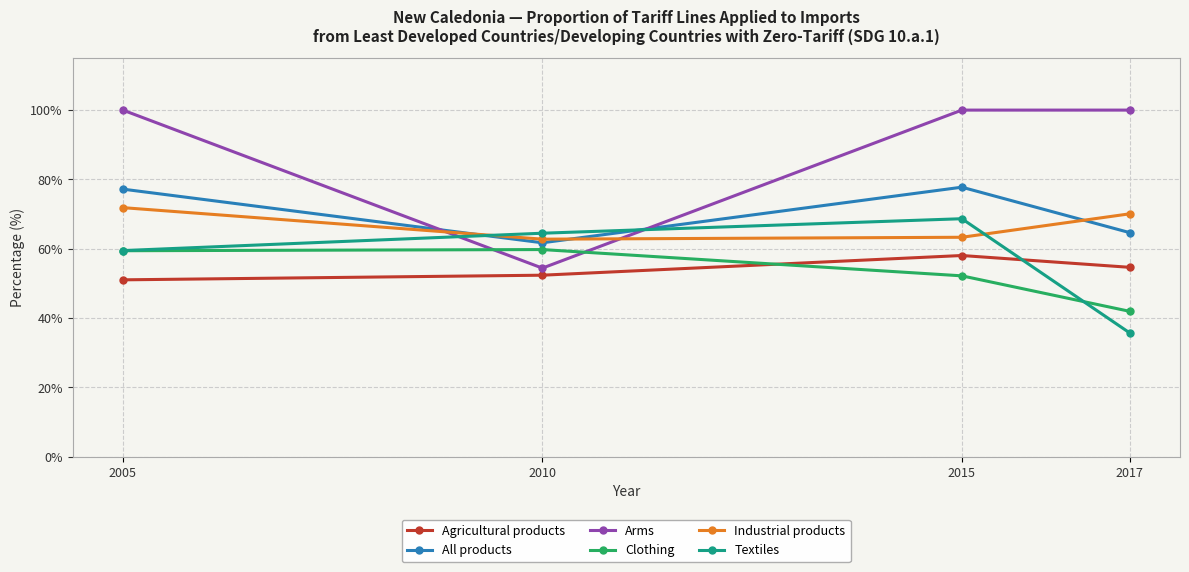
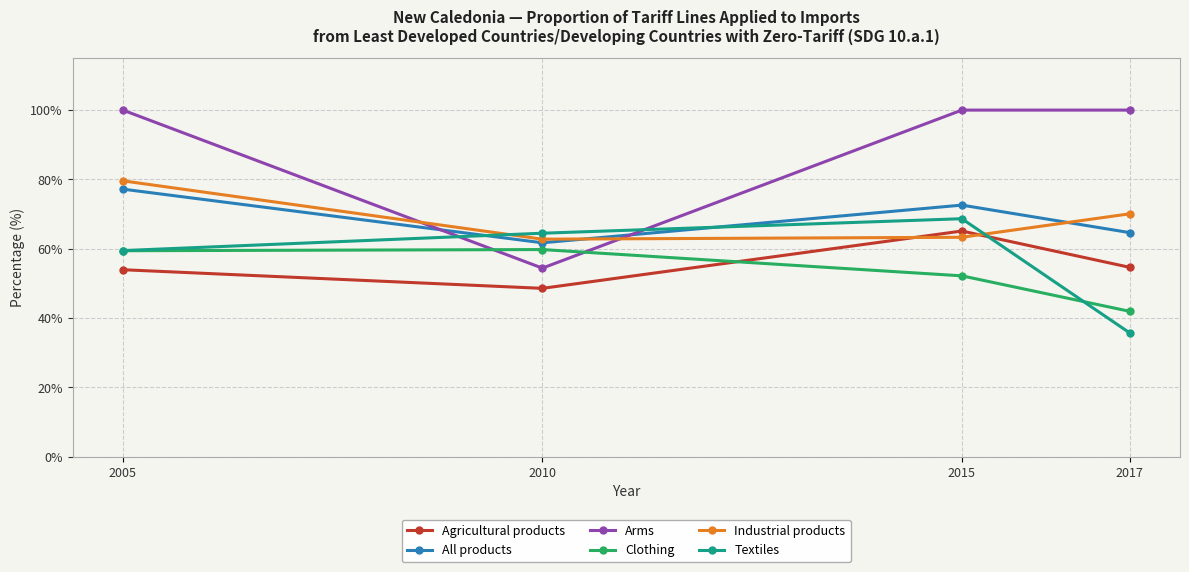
Agricultural products, 2005: 51% -> 54%
Industrial products, 2005: 72% -> 80%
Agricultural products, 2010: 52% -> 49%
Agricultural products, 2015: 58% -> 65%
All products, 2015: 78% -> 73%
